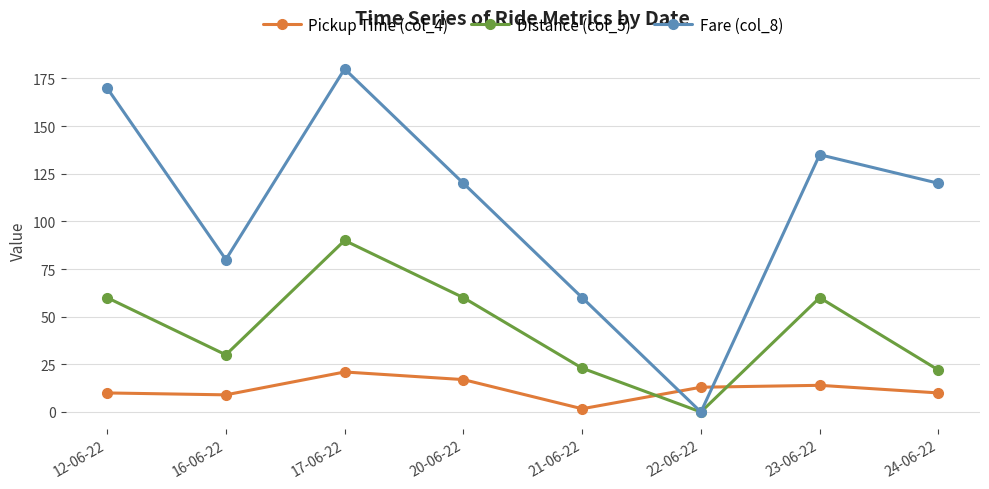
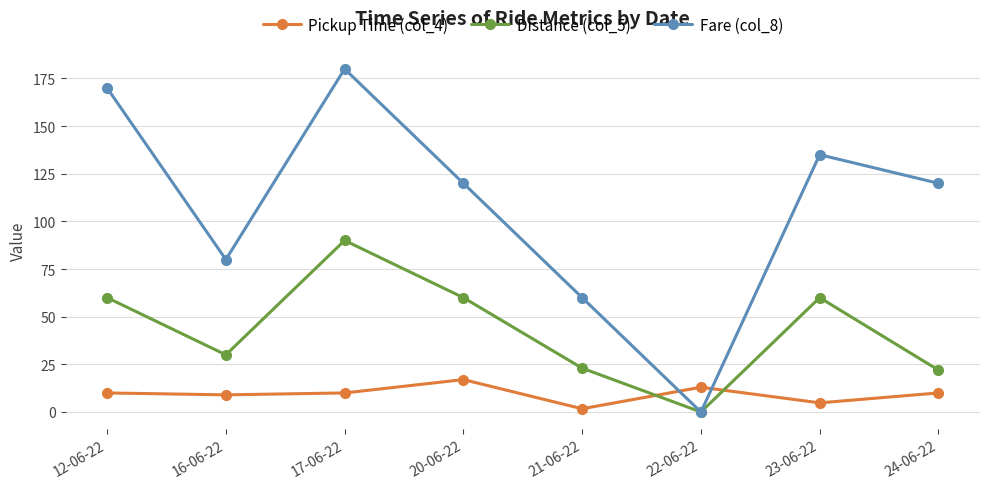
Pickup Time (col_4), 17-06-22: 21 -> 10
Pickup Time (col_4), 23-06-22: 14 -> 5
